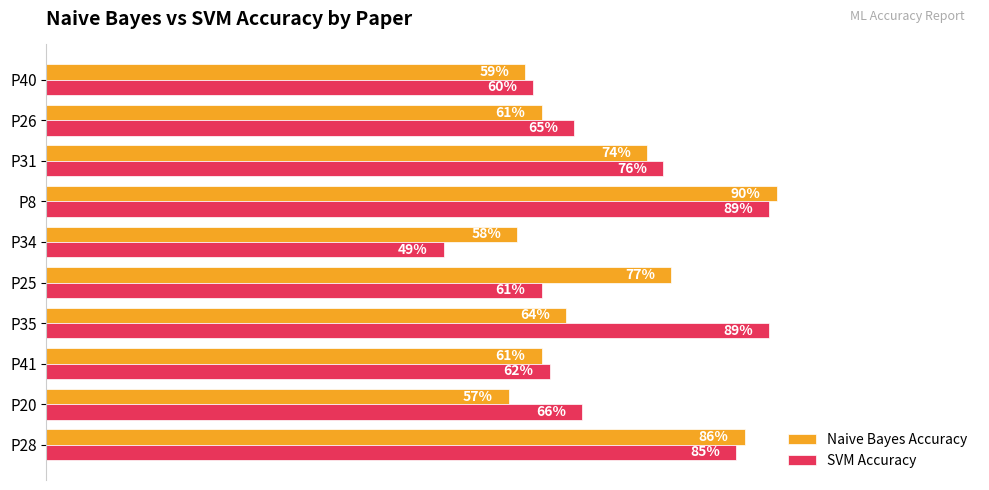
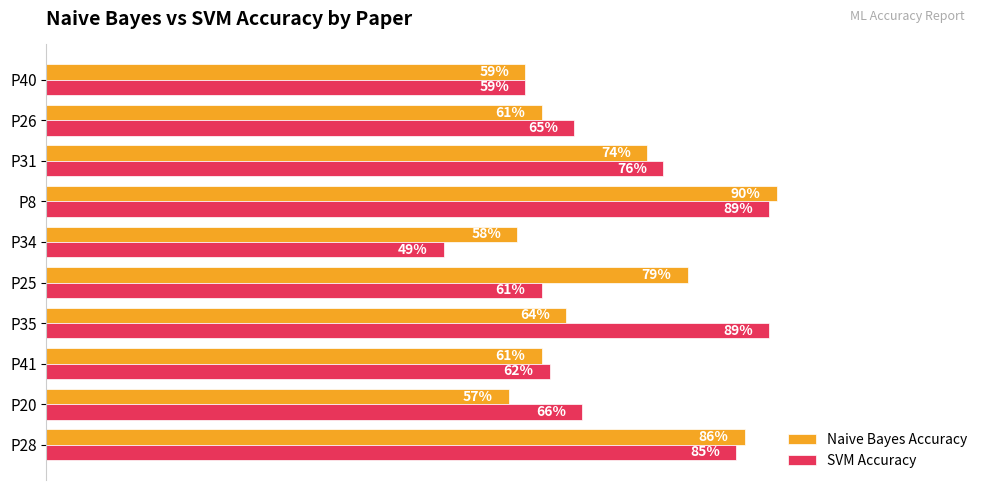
SVM Accuracy, P40: 60% -> 59%
Naive Bayes Accuracy, P25: 77% -> 79%
